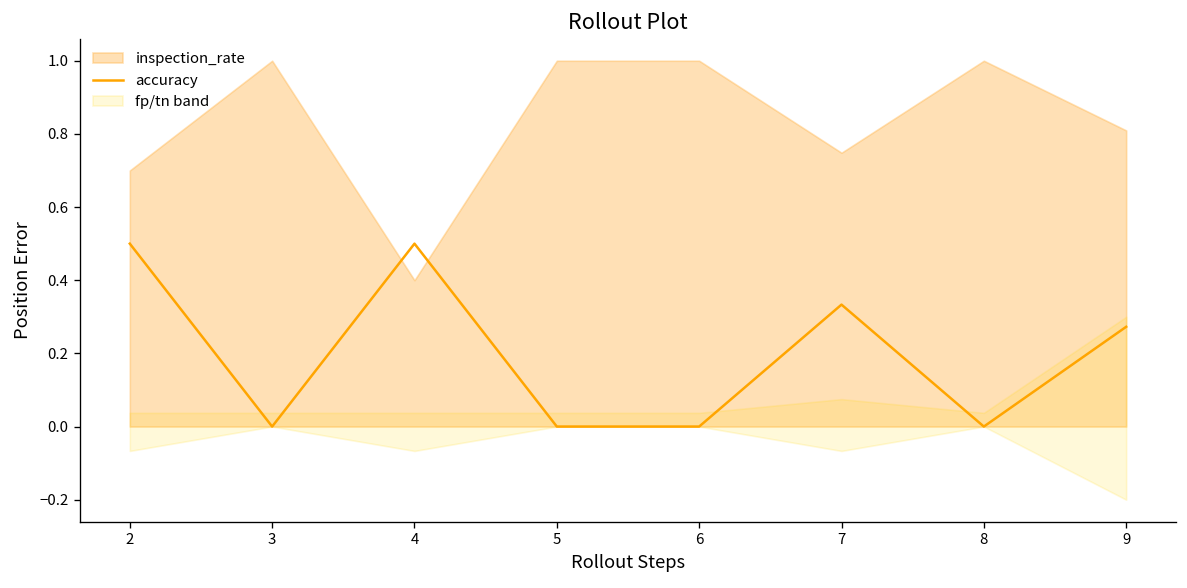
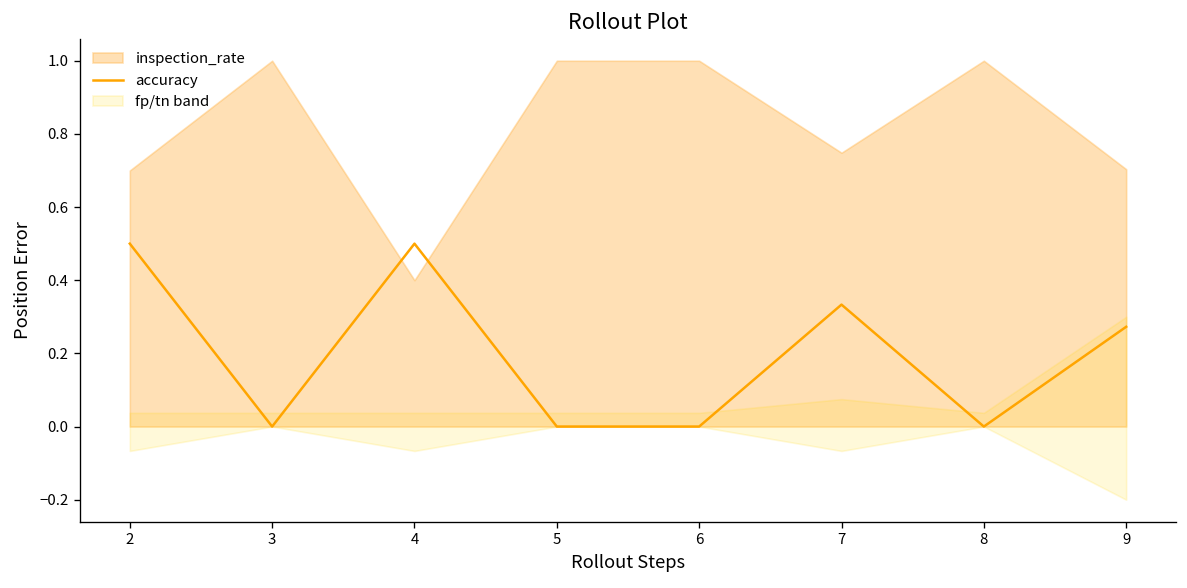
inspection_rate, 9: 0.81 -> 0.70
